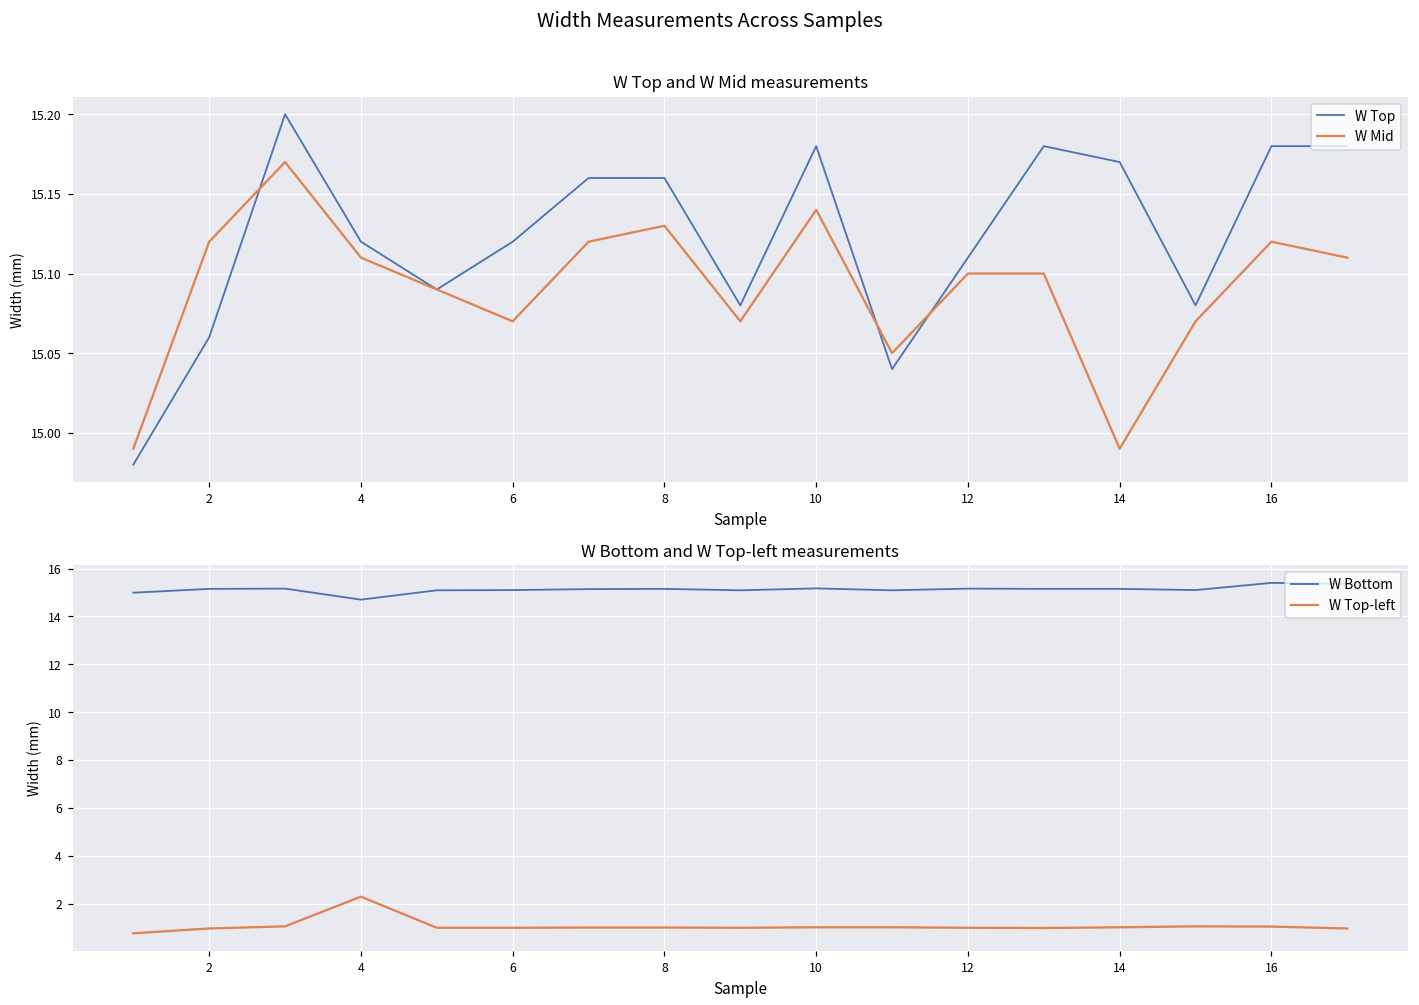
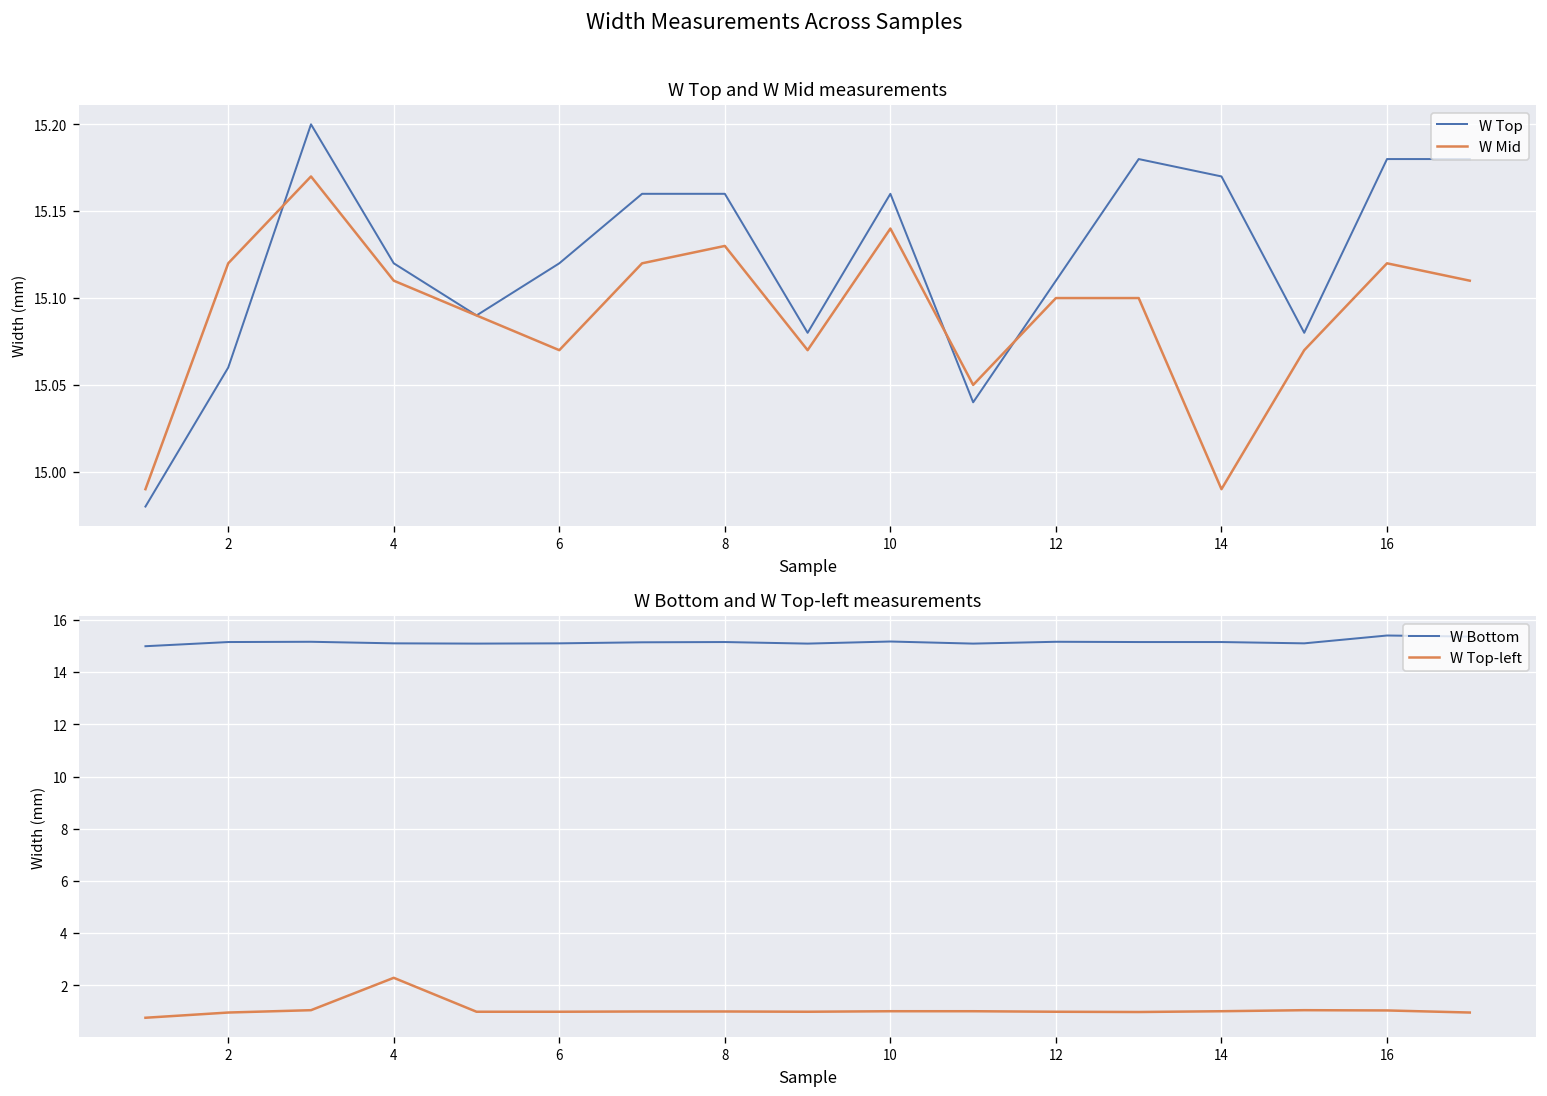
W Top and W Mid measurements, W Top, 10: 15.18 -> 15.16
W Bottom and W Top-left measurements, W Bottom, 4: 14.7 -> 15.1
